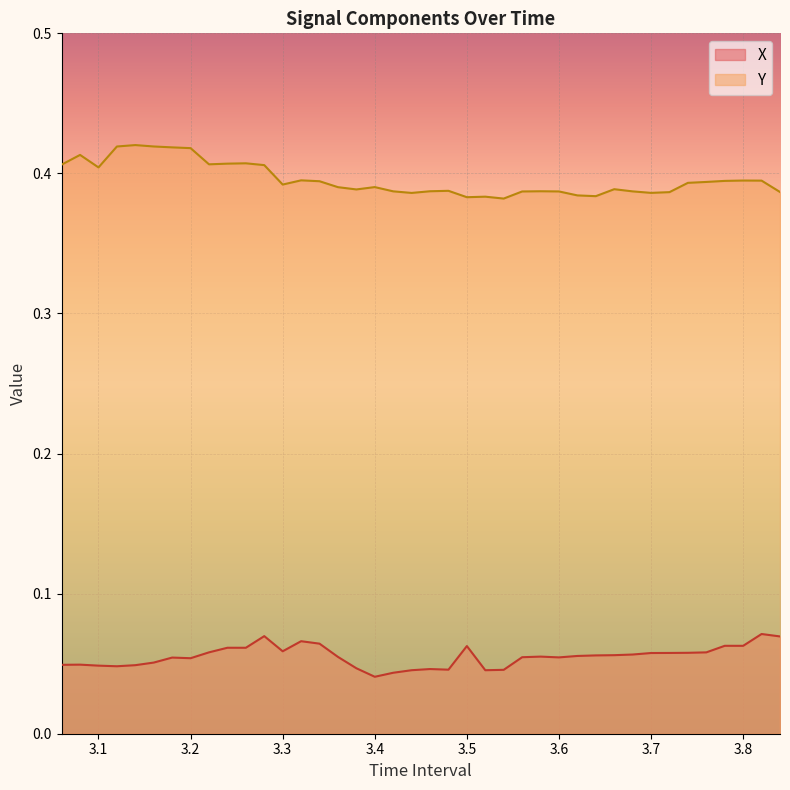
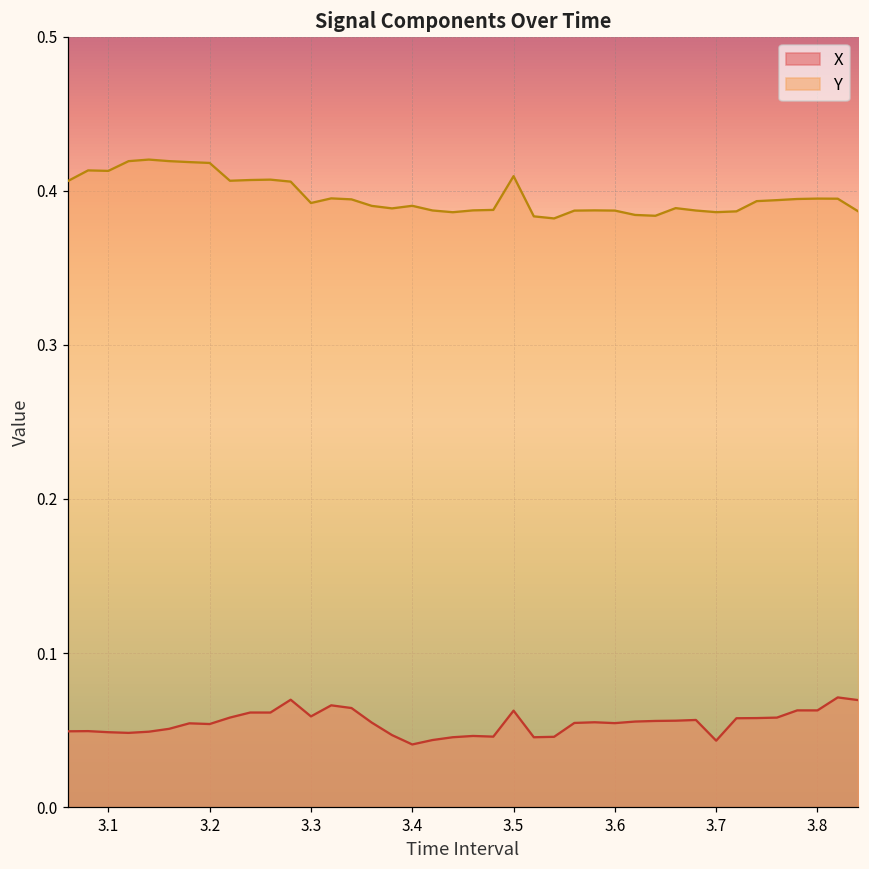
Y, 3.1: 0.404 -> 0.413
Y, 3.5: 0.383 -> 0.409
X, 3.7: 0.058 -> 0.043
